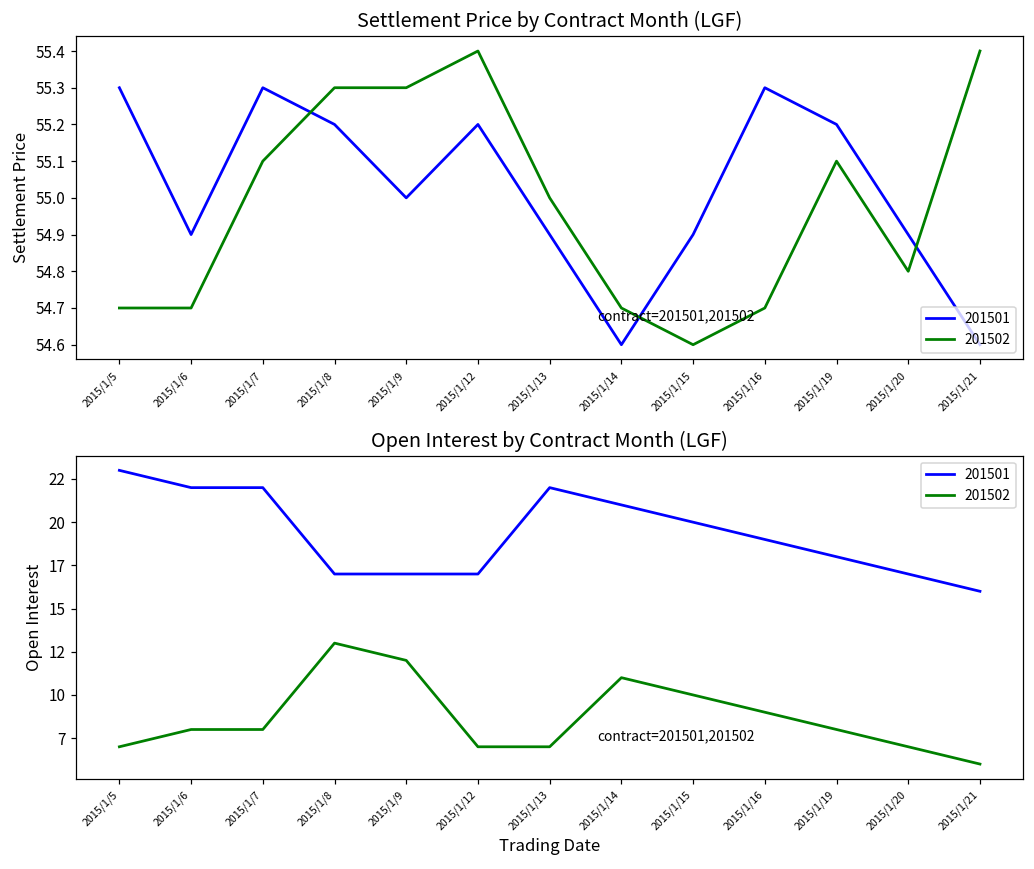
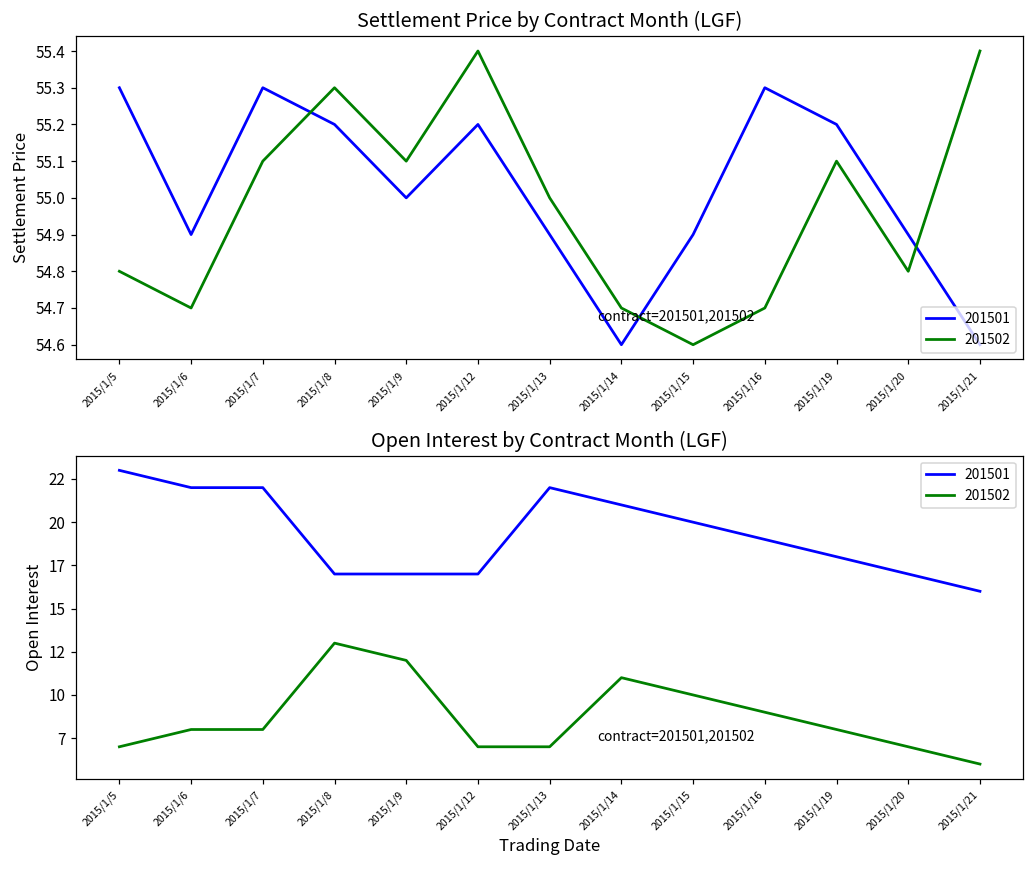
Settlement Price by Contract Month (LGF), 201502, 2015/1/5: 54.7 -> 54.8
Settlement Price by Contract Month (LGF), 201502, 2015/1/9: 55.3 -> 55.1
